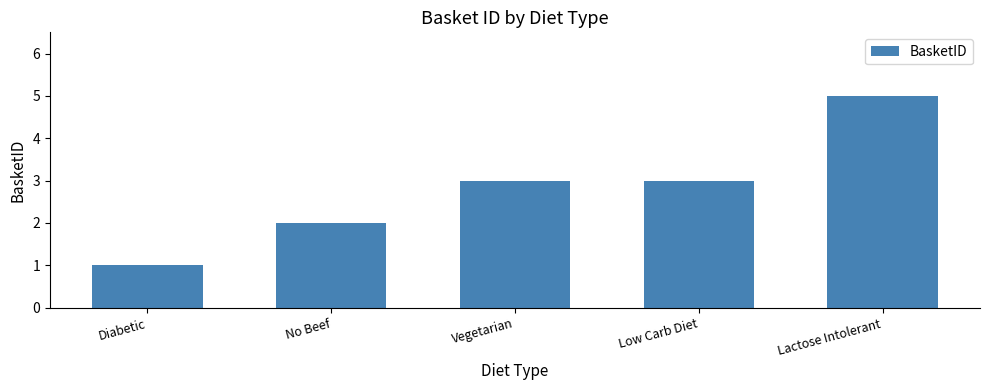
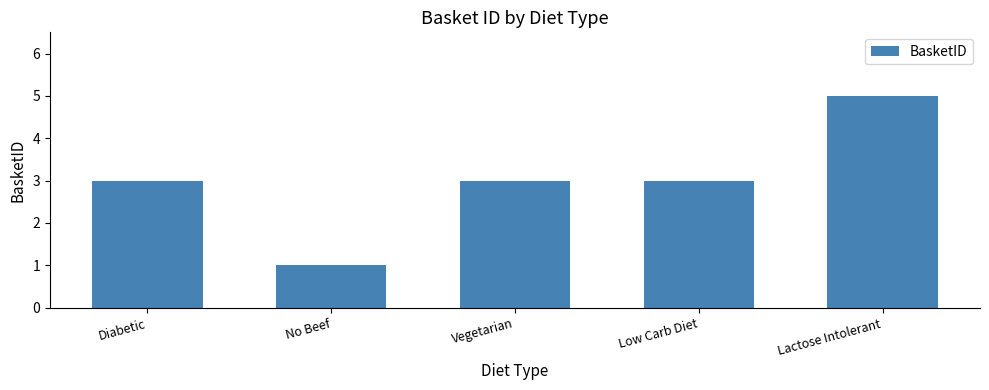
Diabetic: 1 -> 3
No Beef: 2 -> 1
